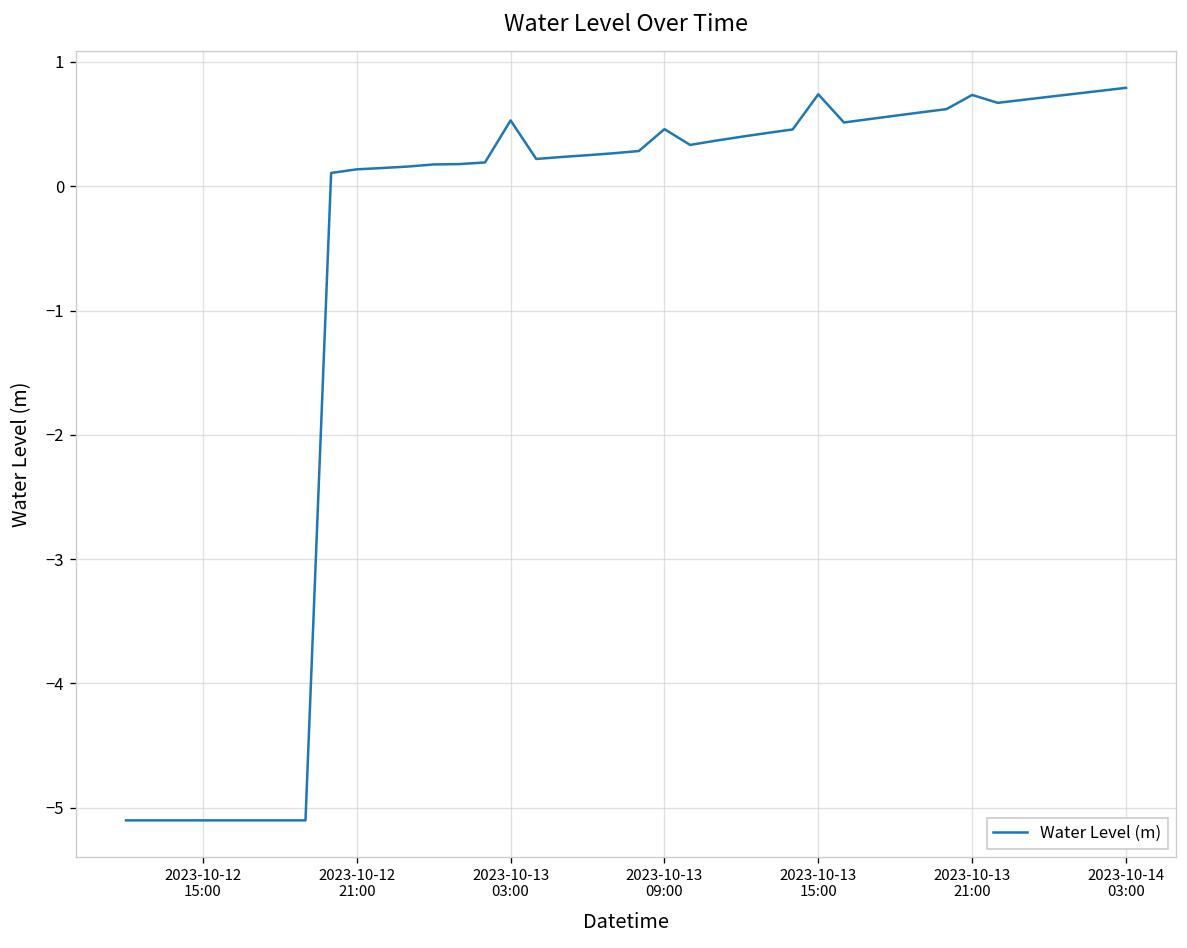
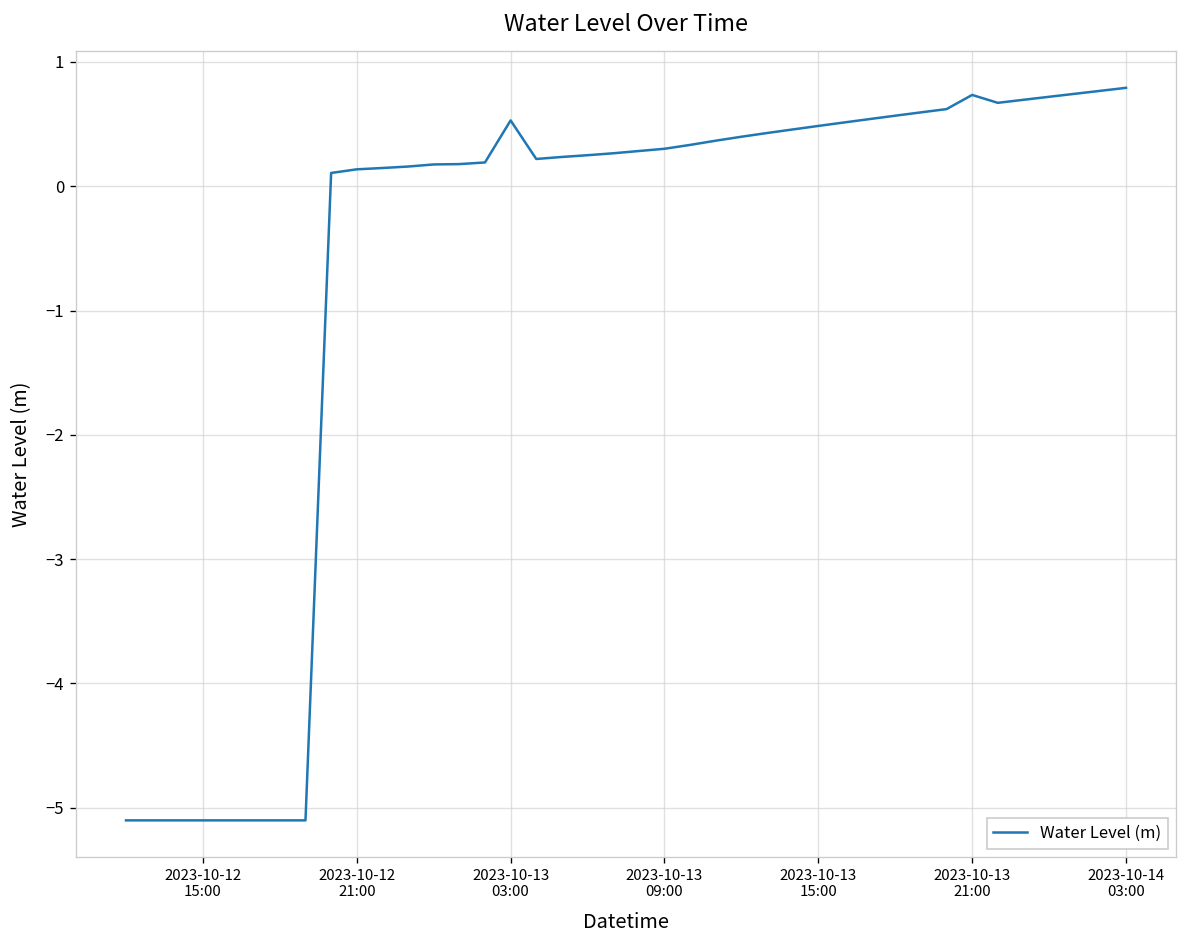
2023-10-13 09:00: 0.46 -> 0.30
2023-10-13 15:00: 0.74 -> 0.48
